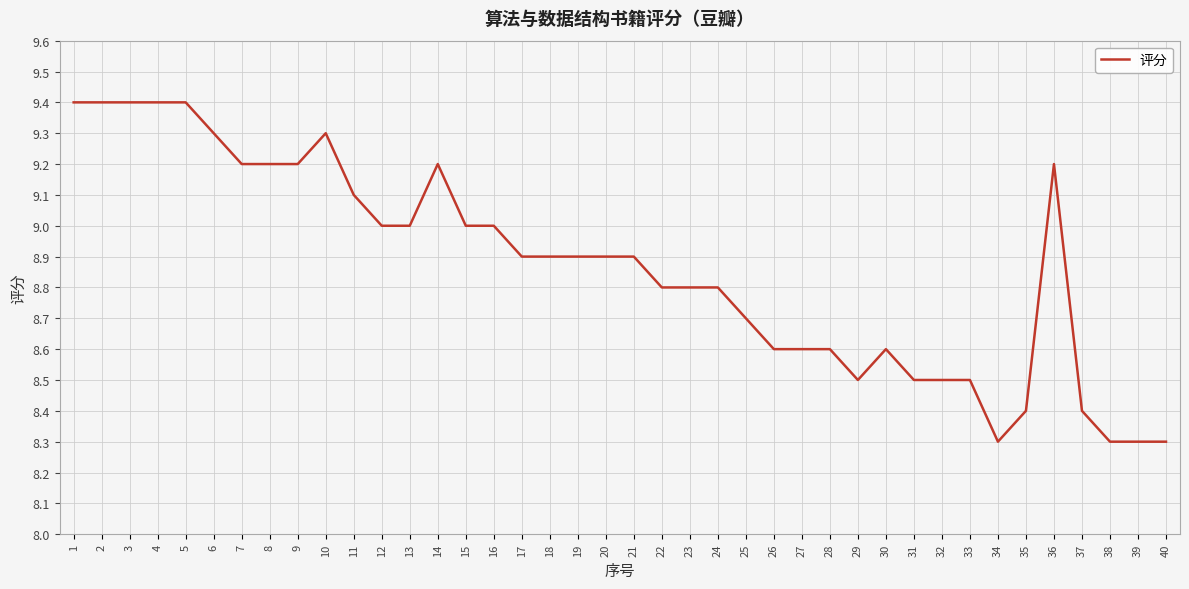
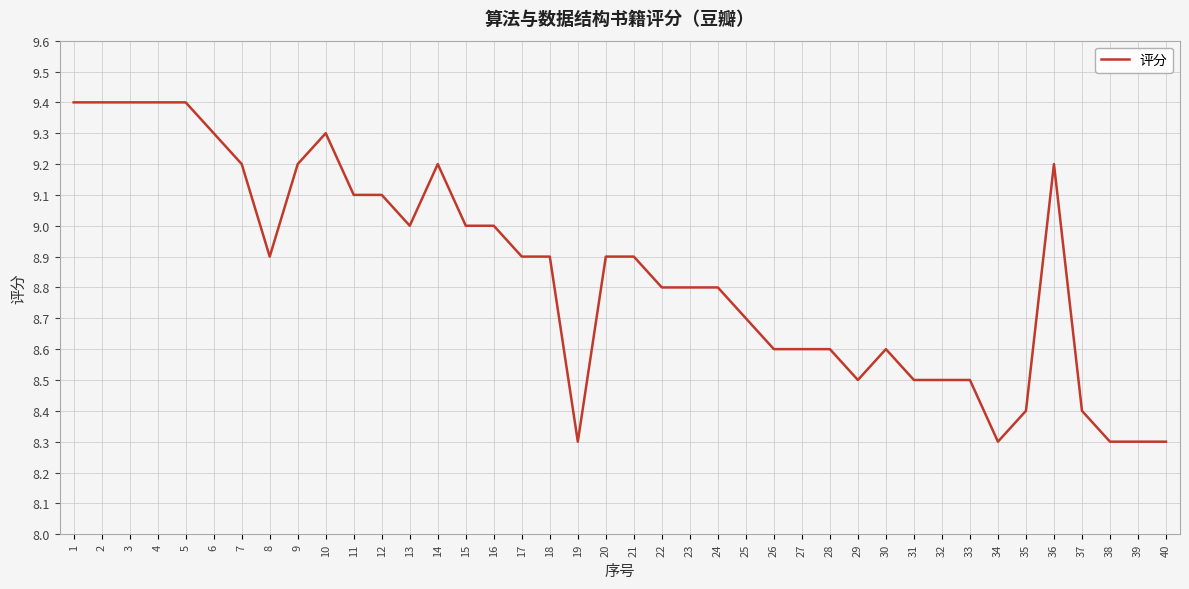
8: 9.2 -> 8.9
12: 9.0 -> 9.1
19: 8.9 -> 8.3
